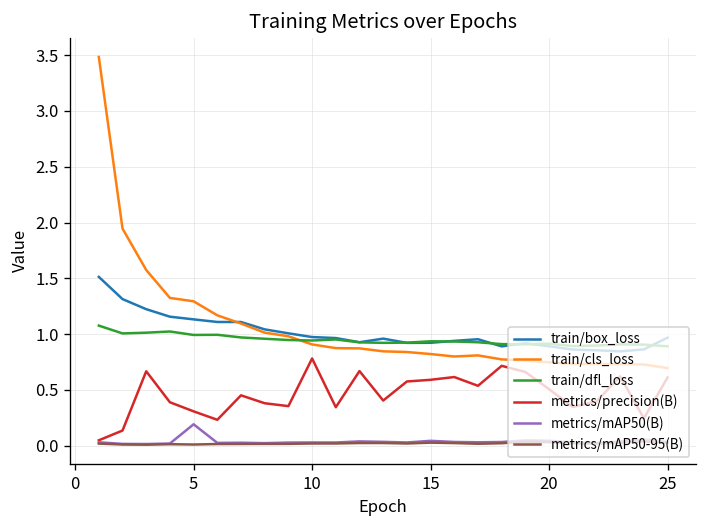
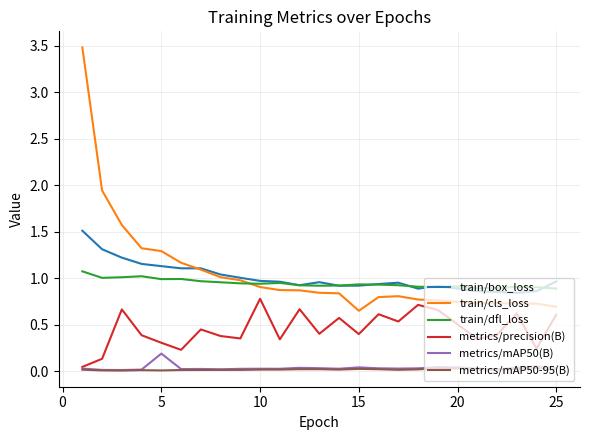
train/cls_loss, 15: 0.8 -> 0.7
metrics/precision(B), 15: 0.6 -> 0.4
